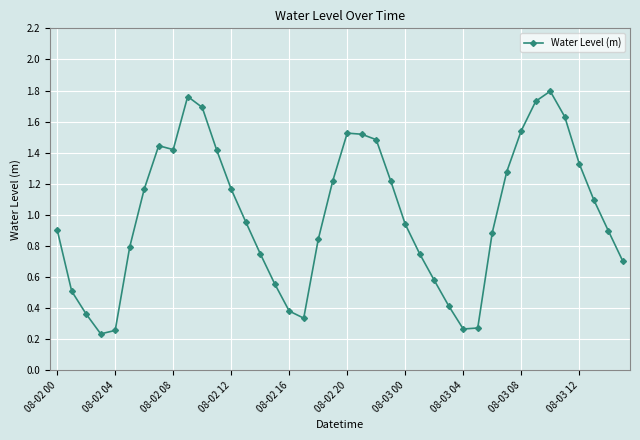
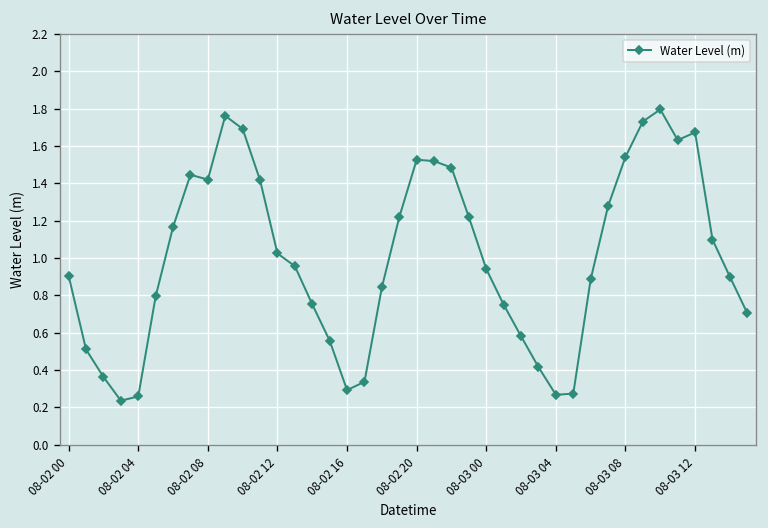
08-02 12: 1.17 -> 1.02
08-02 16: 0.38 -> 0.29
08-03 12: 1.33 -> 1.67
